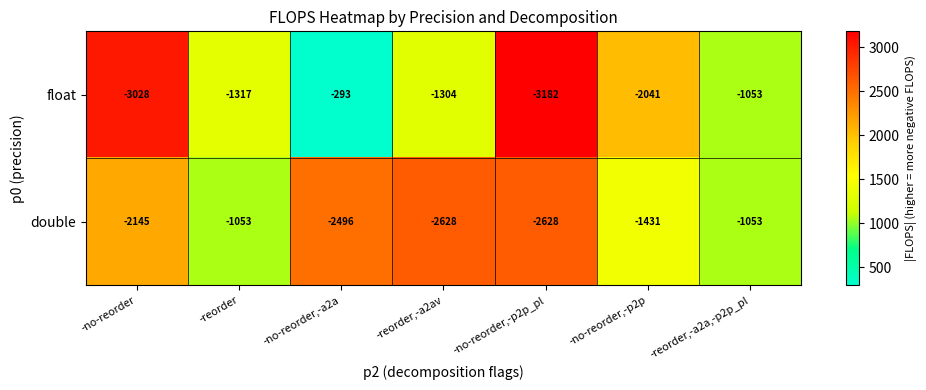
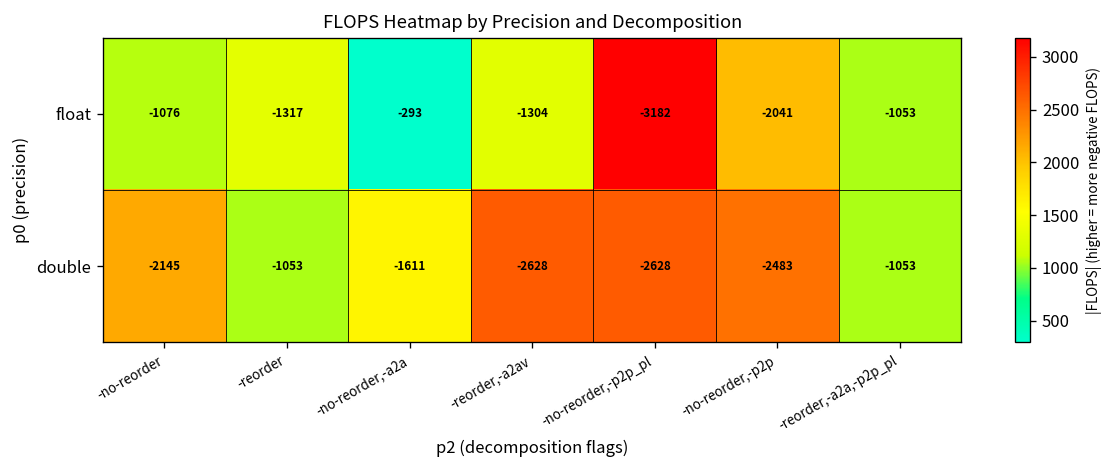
float, -no-reorder: -3028 -> -1076
double, -no-reorder,-a2a: -2496 -> -1611
double, -no-reorder,-p2p: -1431 -> -2483
